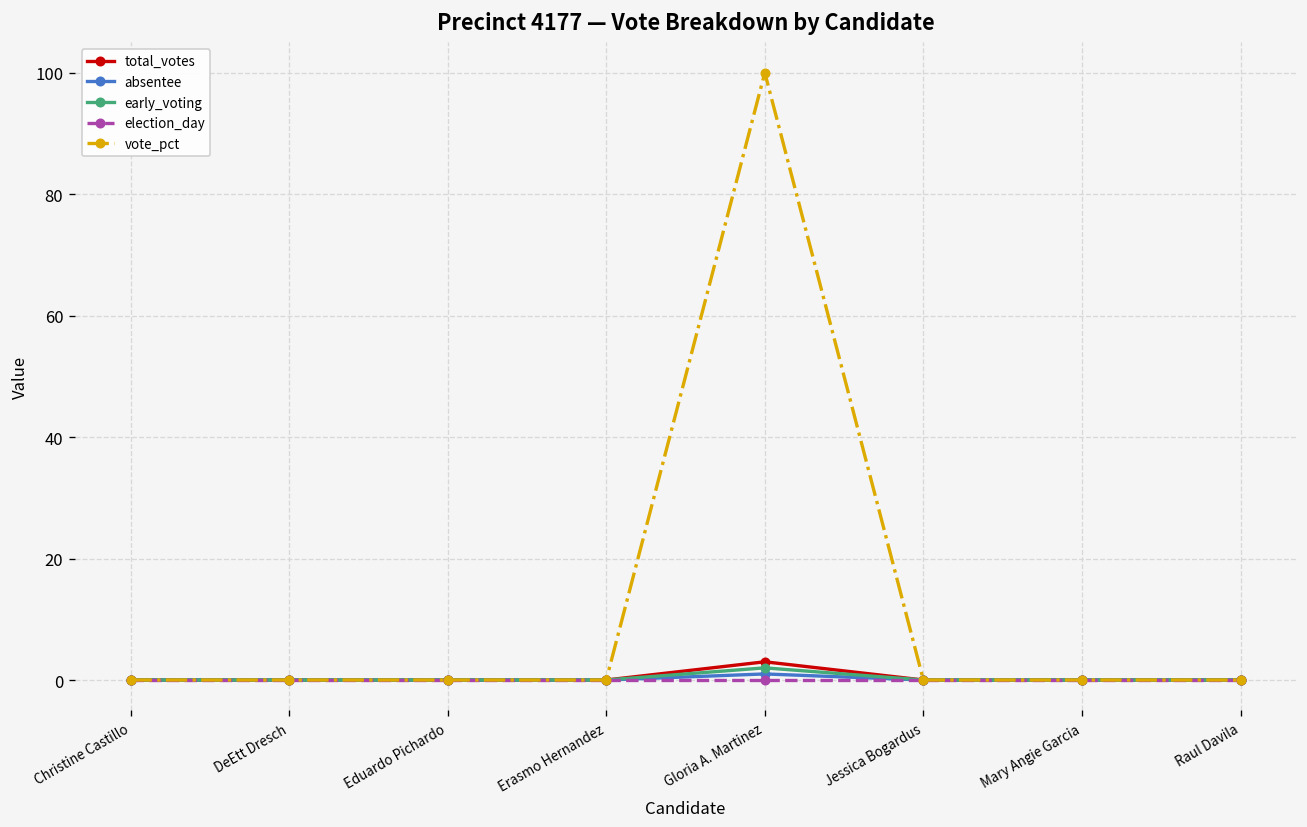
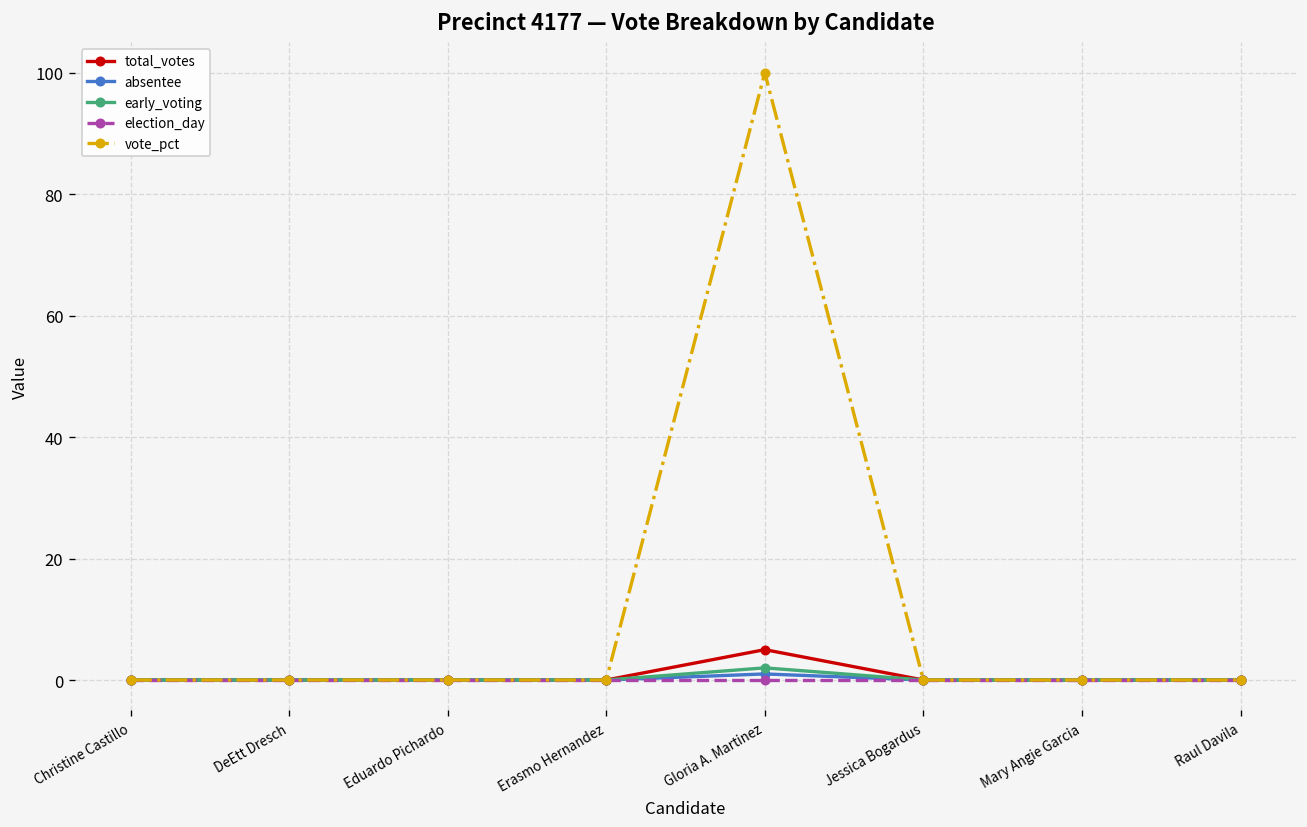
total_votes, Gloria A. Martinez: 3 -> 5
